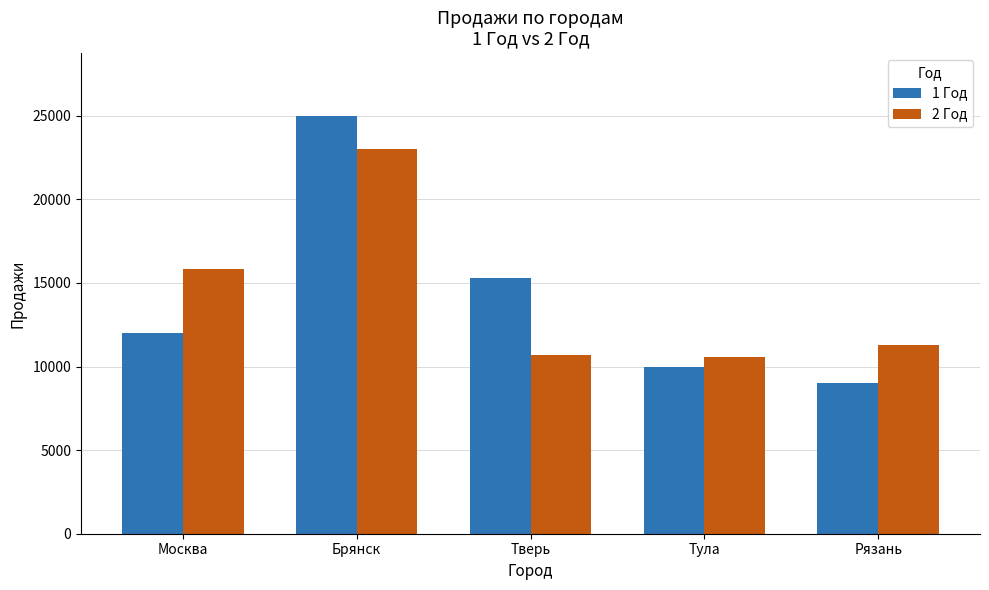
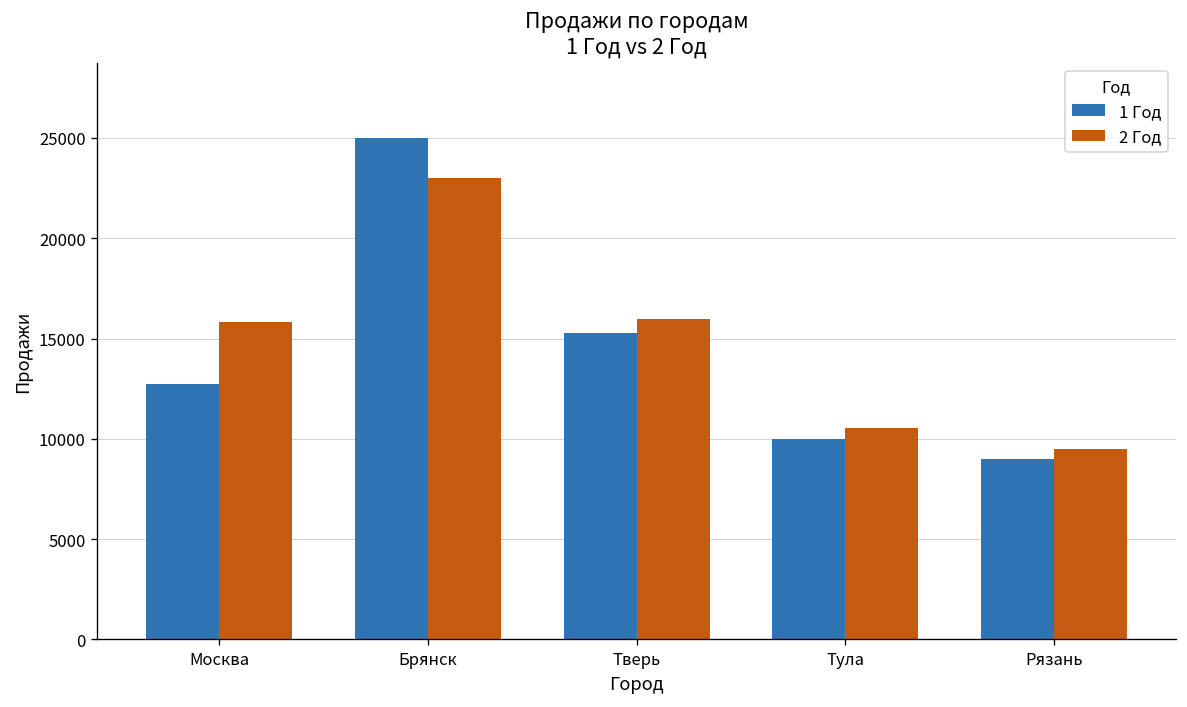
1 Год, Москва: 12000 -> 12700
2 Год, Тверь: 10700 -> 16000
2 Год, Рязань: 11300 -> 9500
